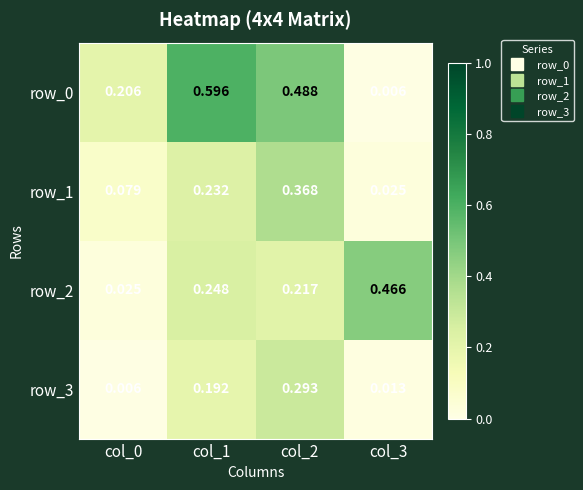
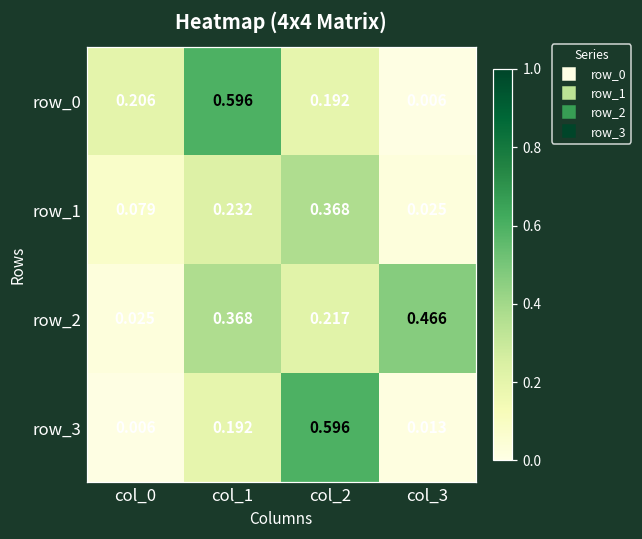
row_0, col_2: 0.488 -> 0.192
row_2, col_1: 0.248 -> 0.368
row_3, col_2: 0.293 -> 0.596
